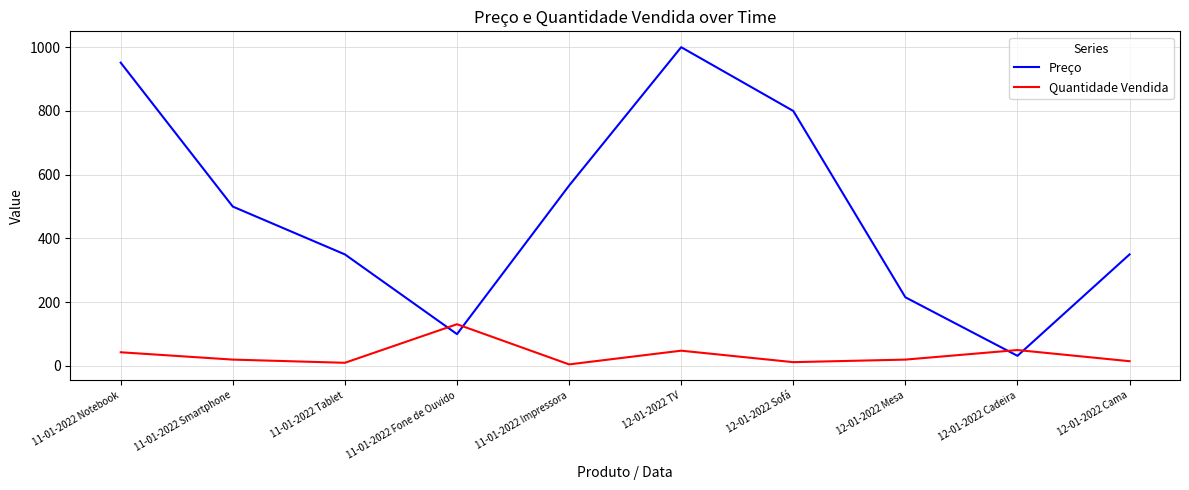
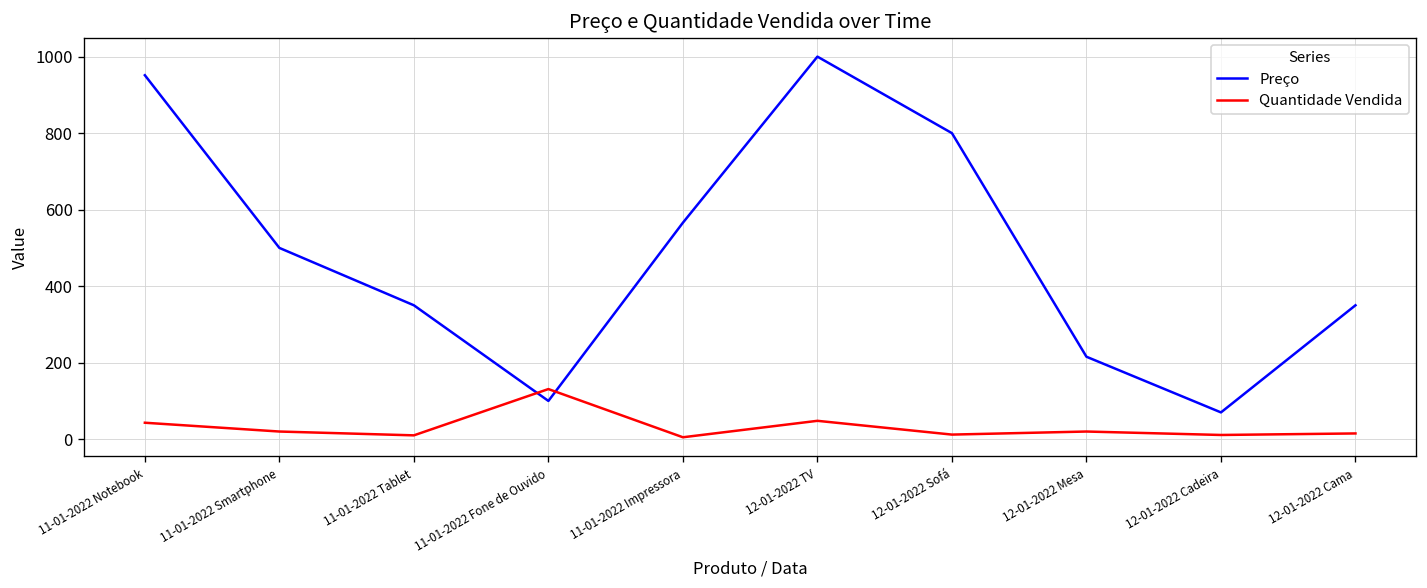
Preço, 12-01-2022 Cadeira: 30 -> 70
Quantidade Vendida, 12-01-2022 Cadeira: 50 -> 10
